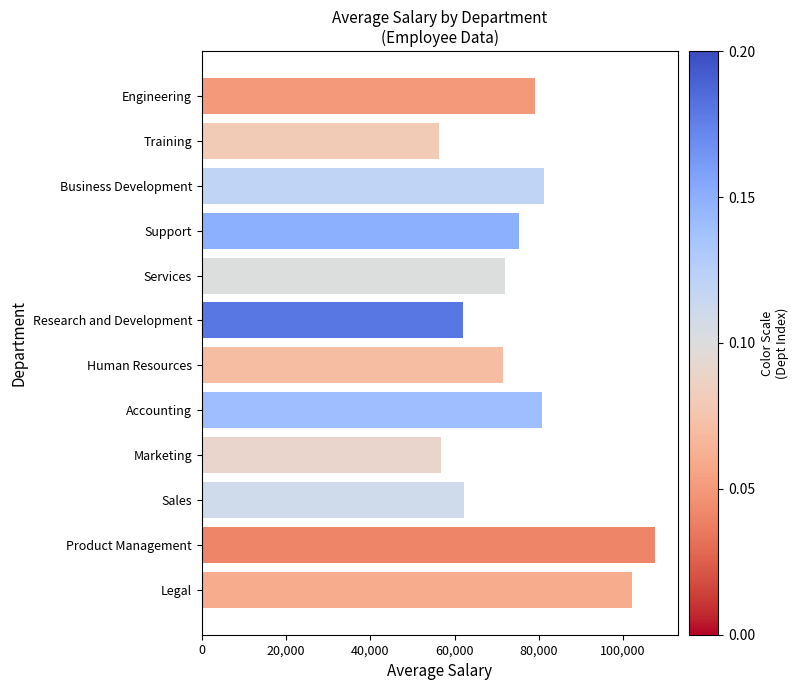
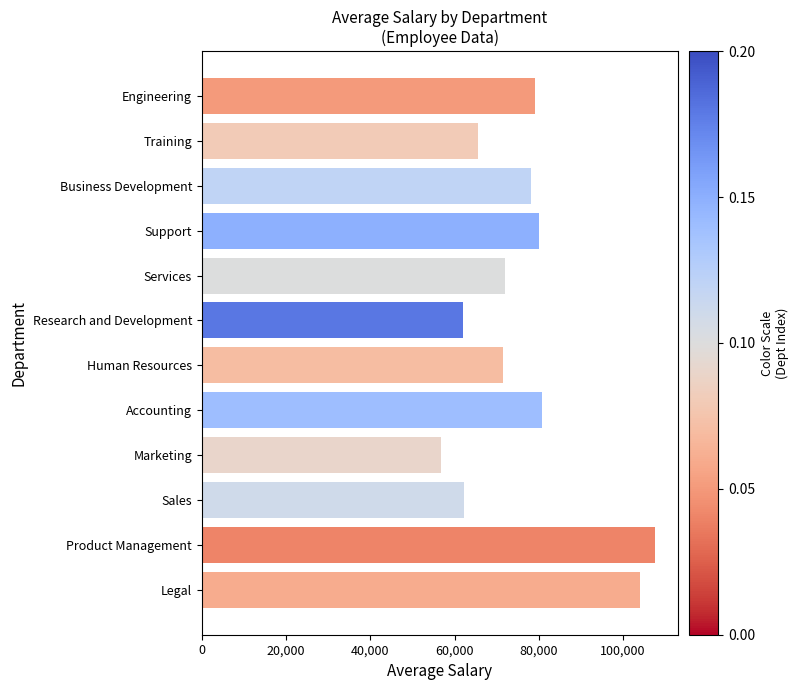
Training: 56,000 -> 65,000
Business Development: 81,000 -> 78,000
Support: 75,000 -> 80,000
Legal: 102,000 -> 104,000
